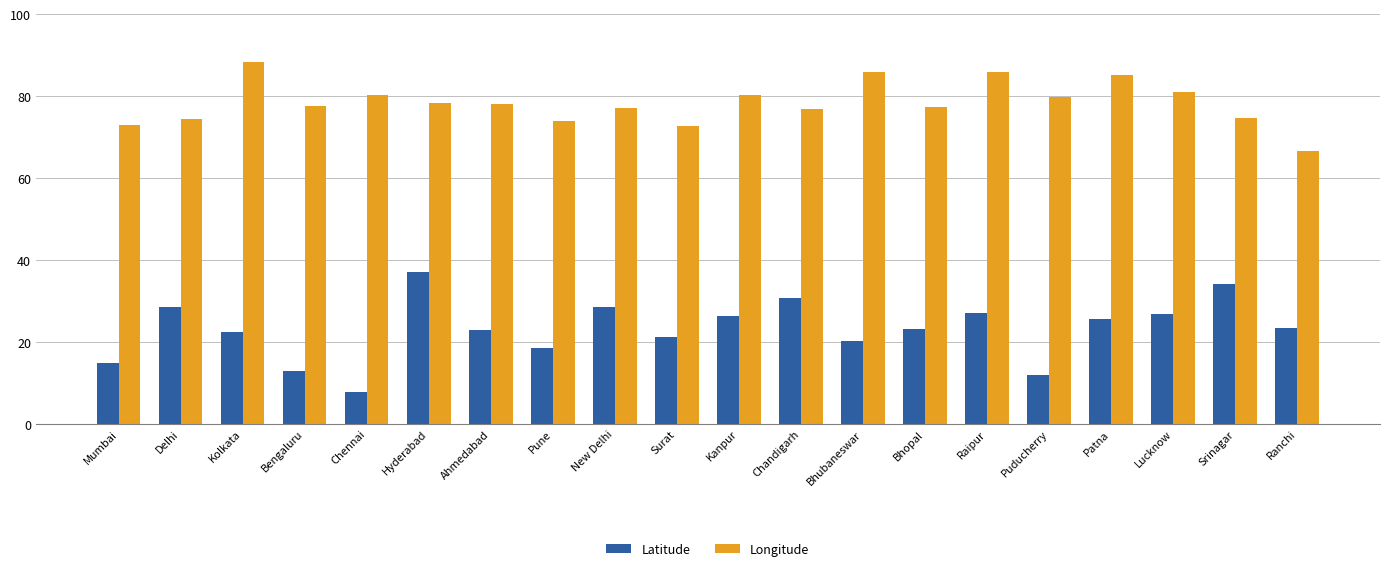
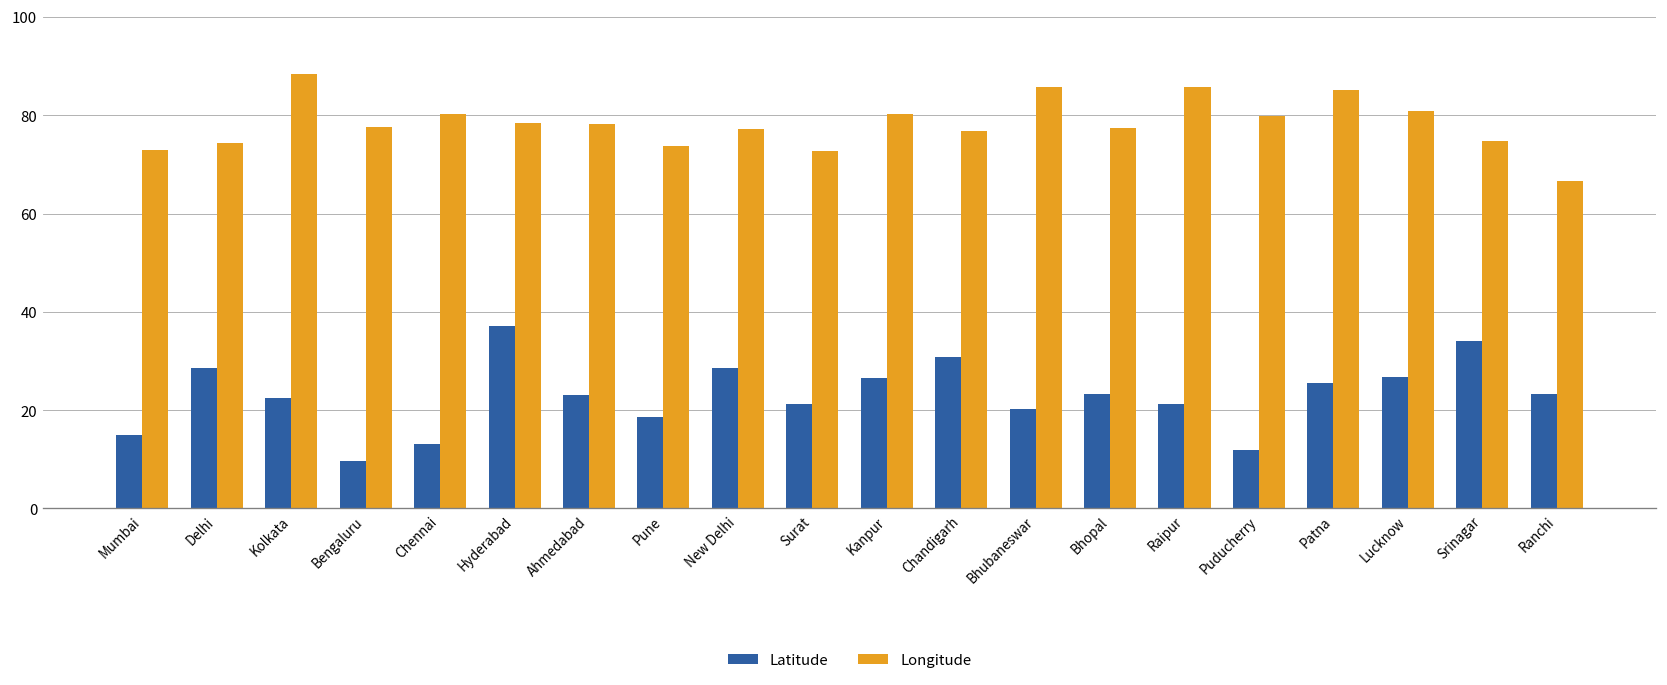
Latitude, Bengaluru: 13 -> 10
Latitude, Chennai: 8 -> 13
Latitude, Raipur: 27 -> 21
